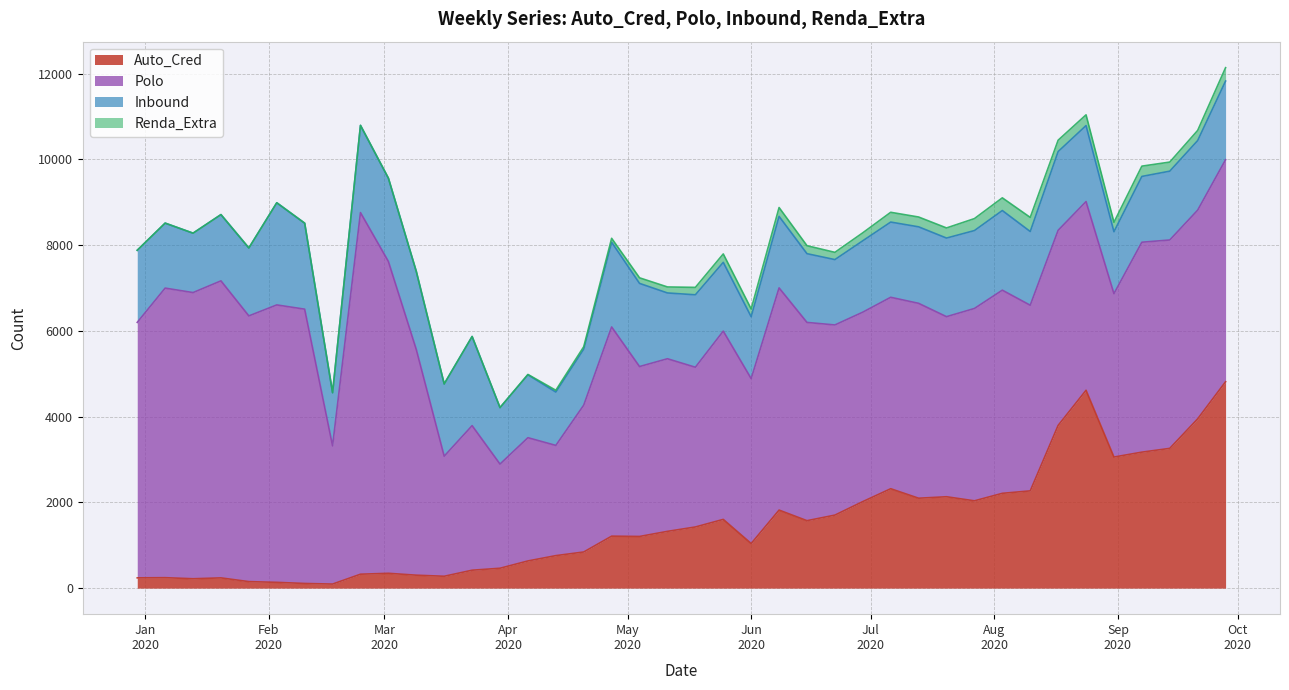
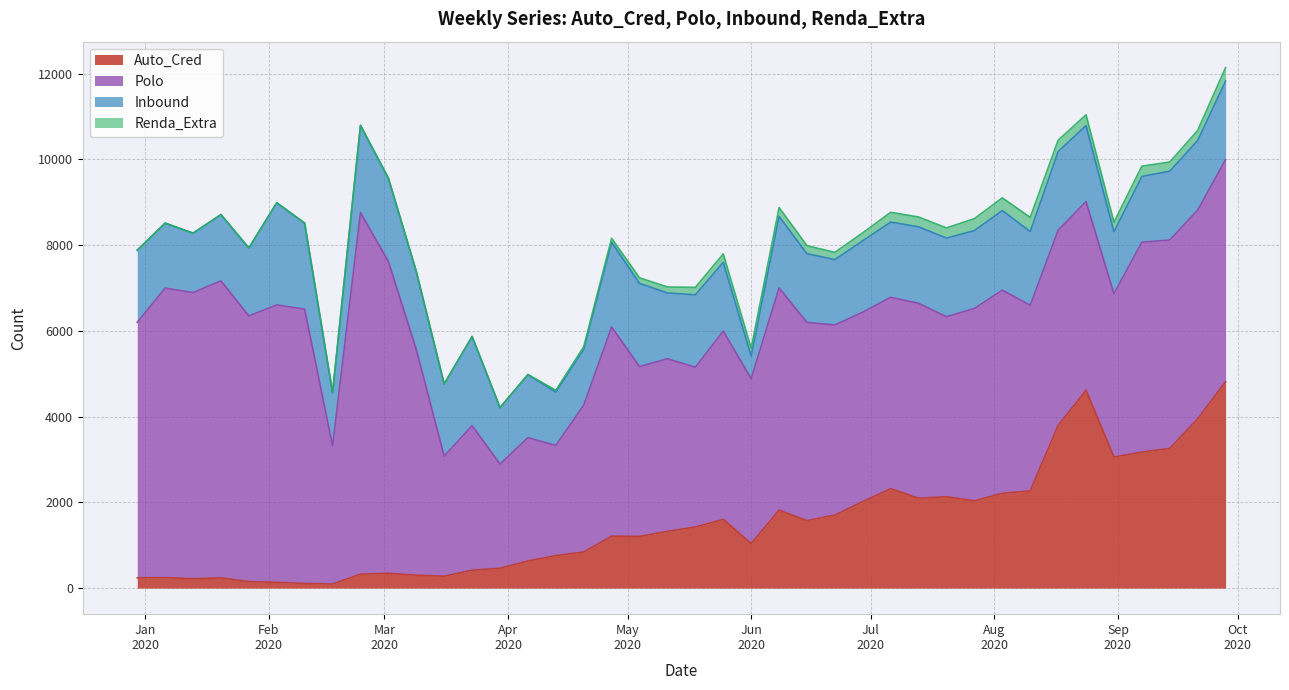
Inbound, Jun 2020: 1400 -> 500
